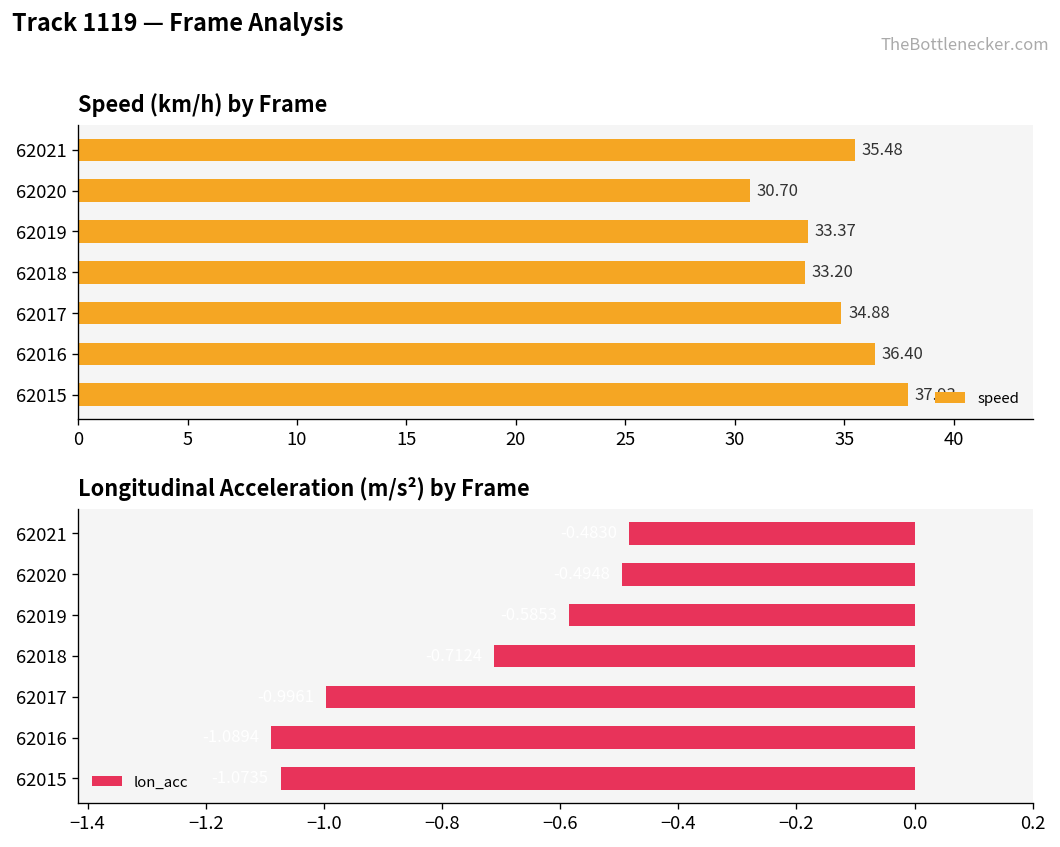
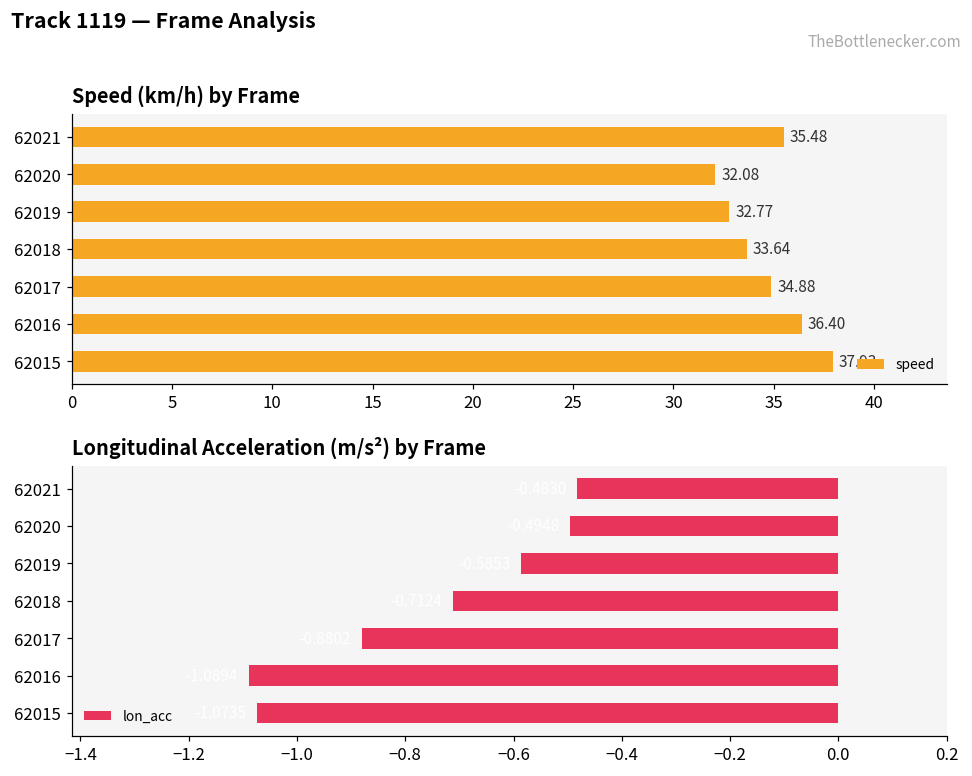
Speed (km/h) by Frame, 62020: 30.70 -> 32.08
Speed (km/h) by Frame, 62019: 33.37 -> 32.77
Speed (km/h) by Frame, 62018: 33.20 -> 33.64
Longitudinal Acceleration (m/s²) by Frame, 62017: -1.00 -> -0.88
